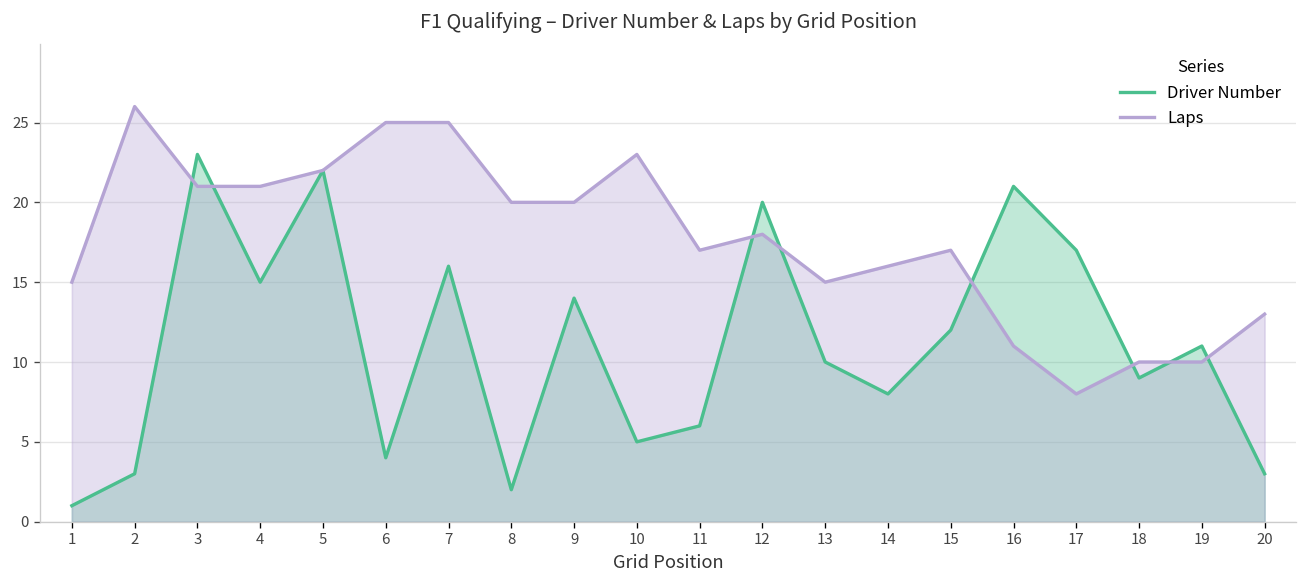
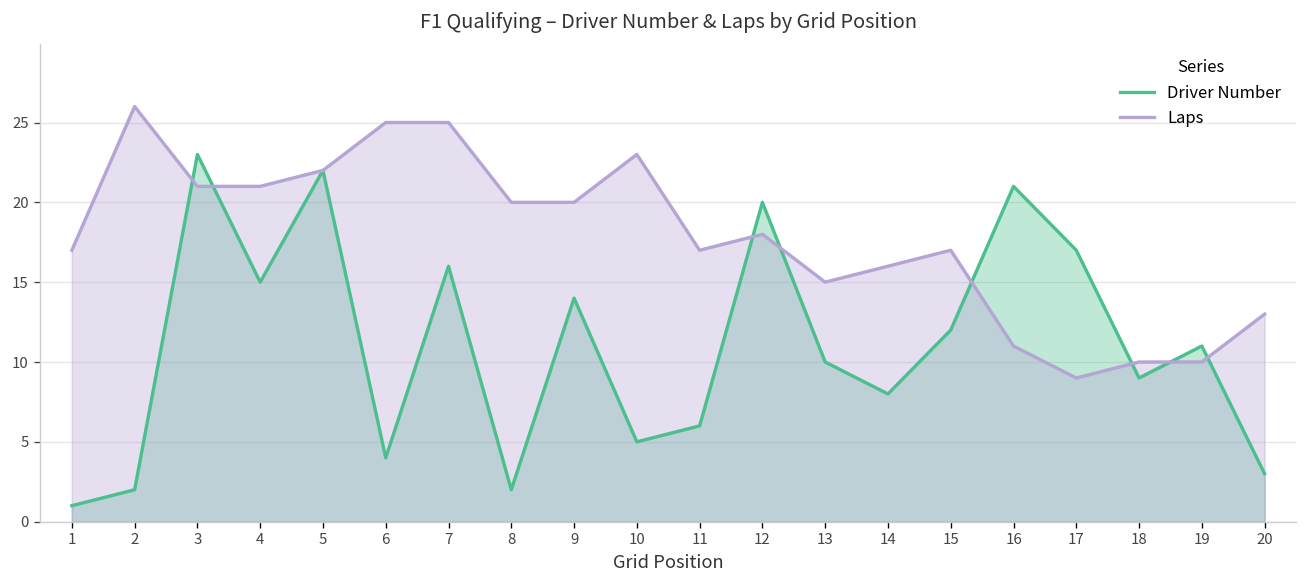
Laps, 1: 15 -> 17
Driver Number, 2: 3 -> 2
Laps, 17: 8 -> 9
